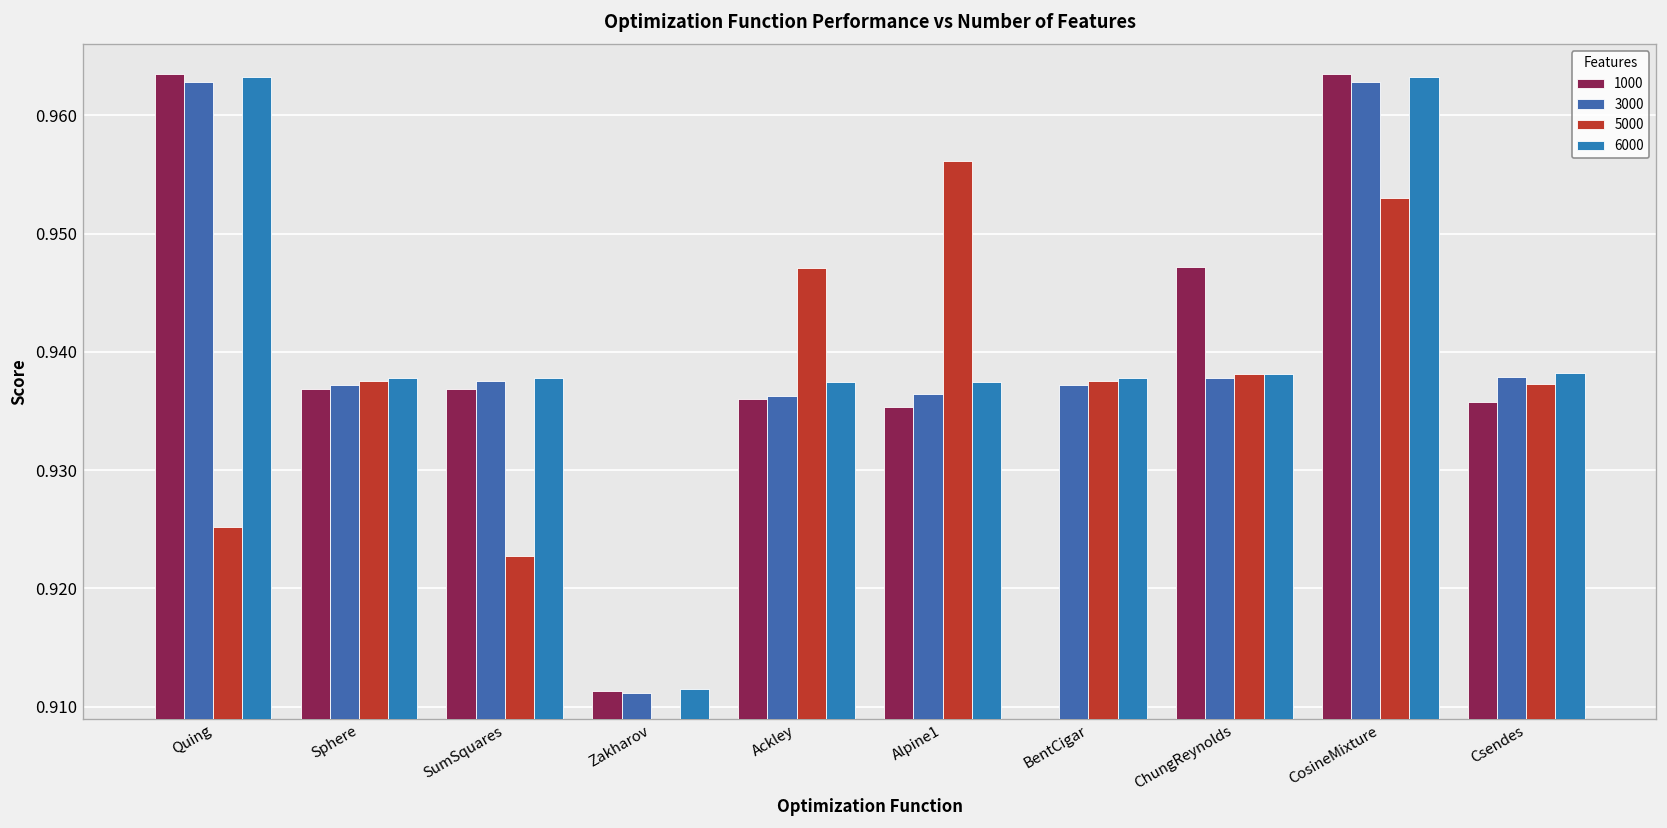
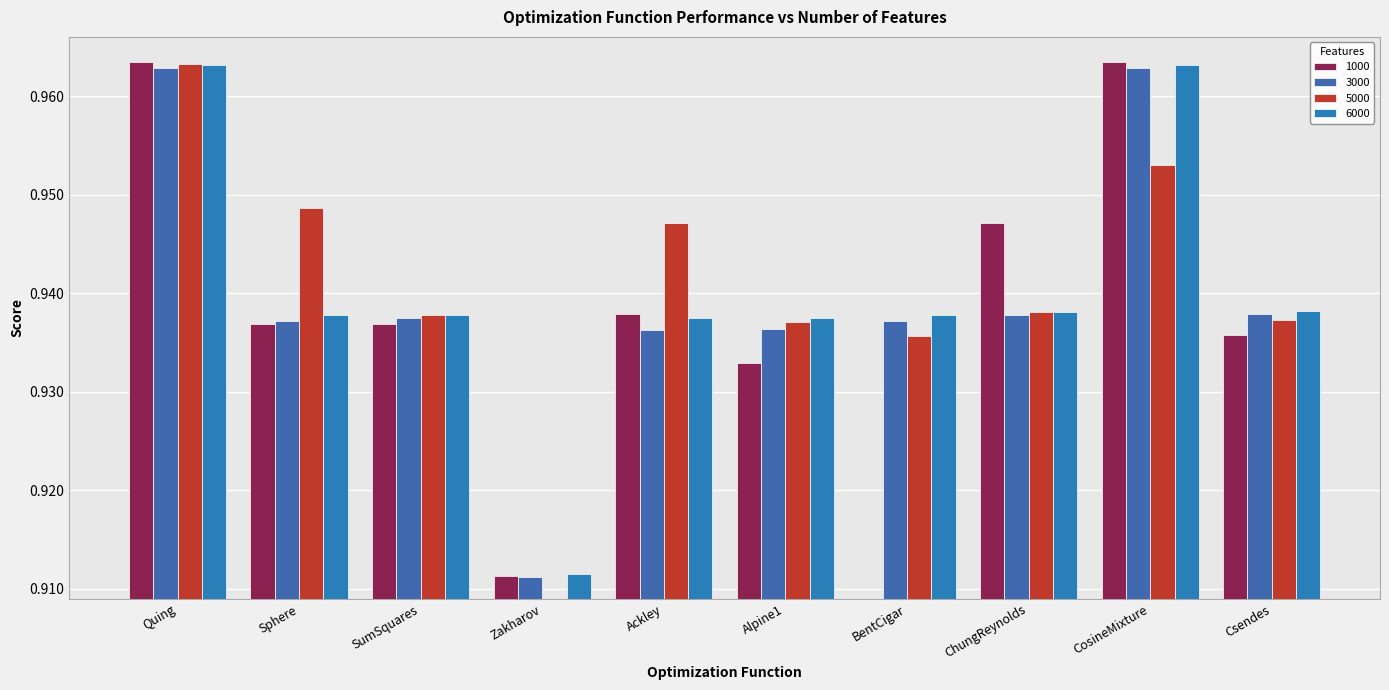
5000, Quing: 0.925 -> 0.963
5000, Sphere: 0.938 -> 0.949
5000, SumSquares: 0.923 -> 0.938
1000, Ackley: 0.936 -> 0.938
1000, Alpine1: 0.935 -> 0.933
5000, Alpine1: 0.956 -> 0.937
5000, BentCigar: 0.938 -> 0.936
